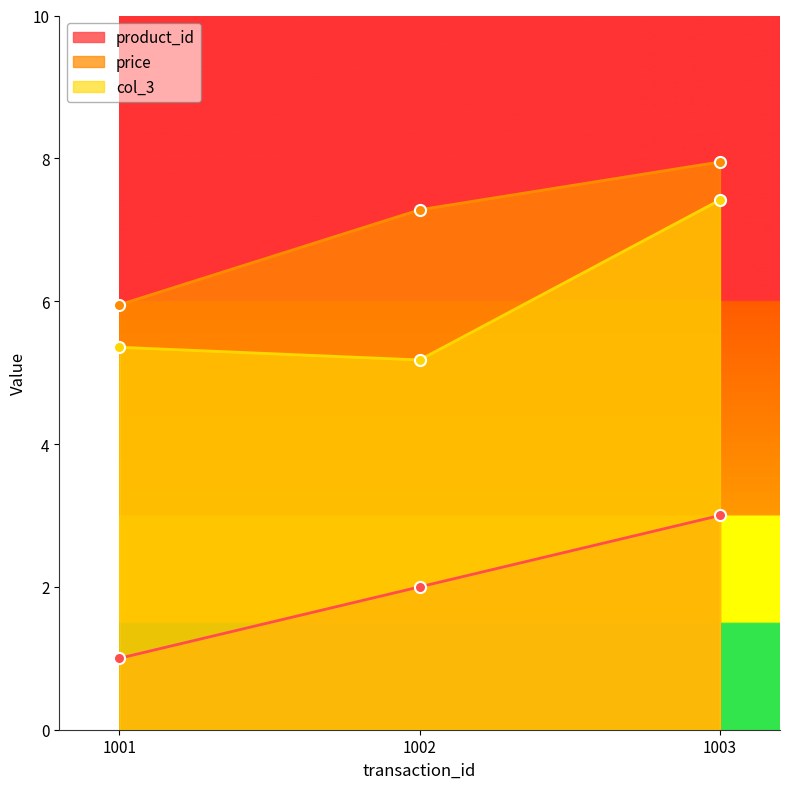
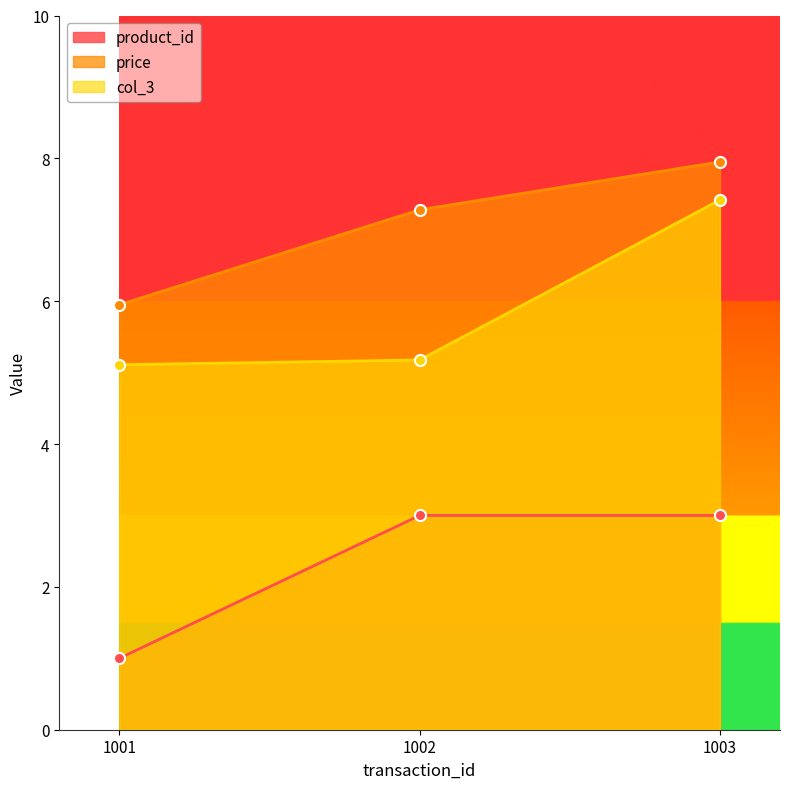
col_3, 1001: 5.4 -> 5.1
product_id, 1002: 2 -> 3
